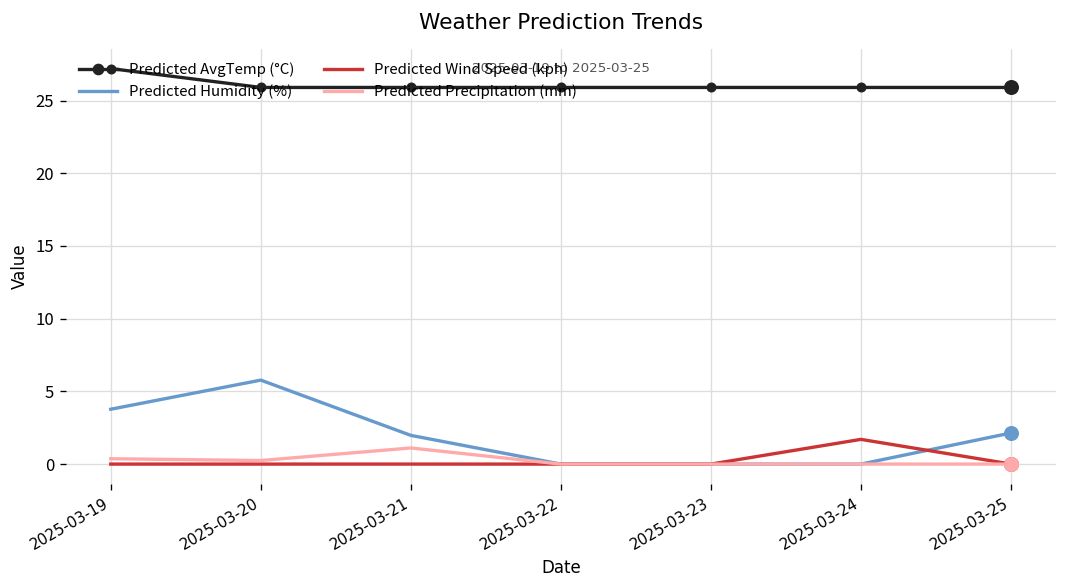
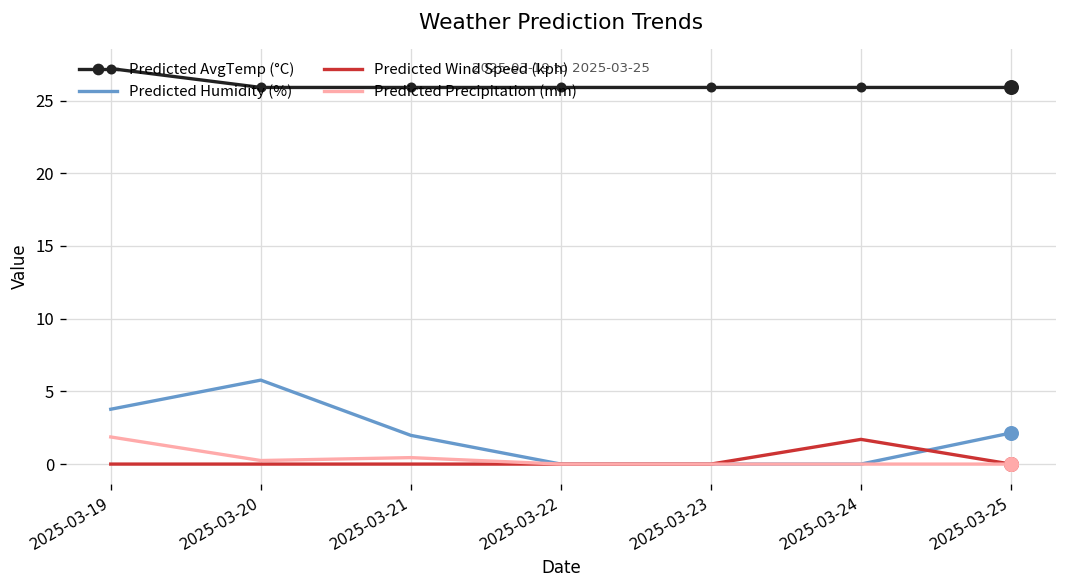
Predicted Precipitation (mm), 2025-03-19: 0.4 -> 1.9
Predicted Precipitation (mm), 2025-03-21: 1.1 -> 0.4
